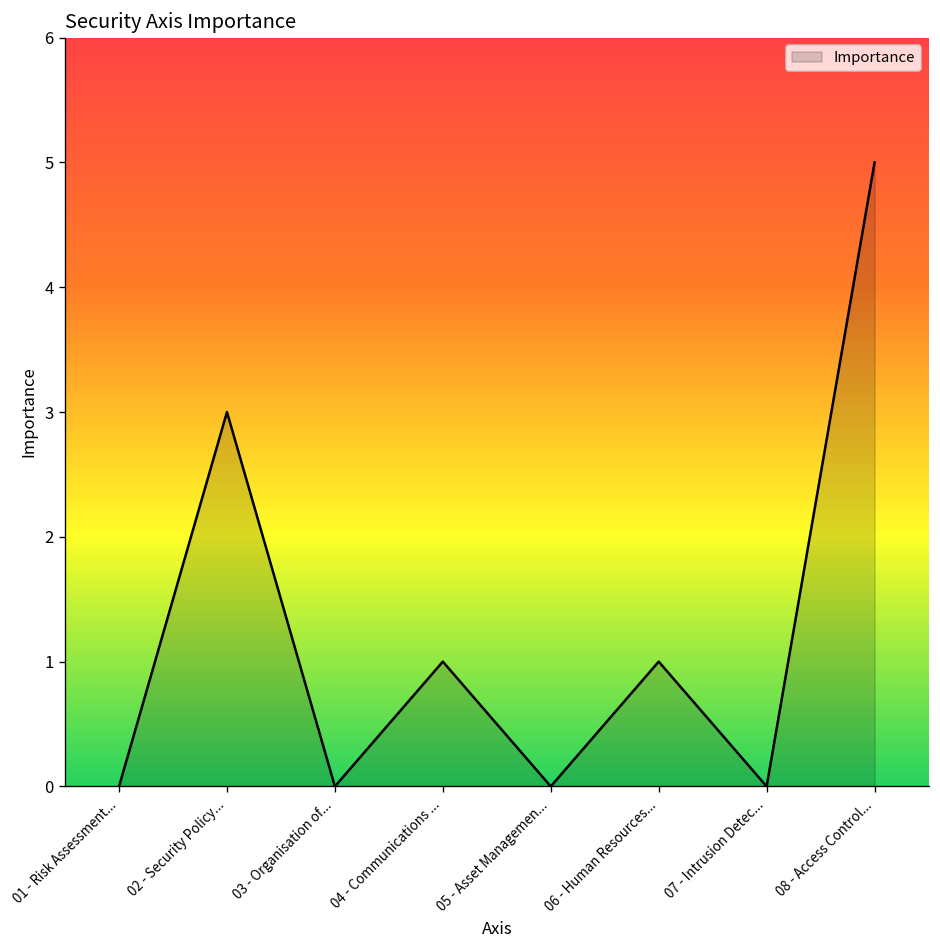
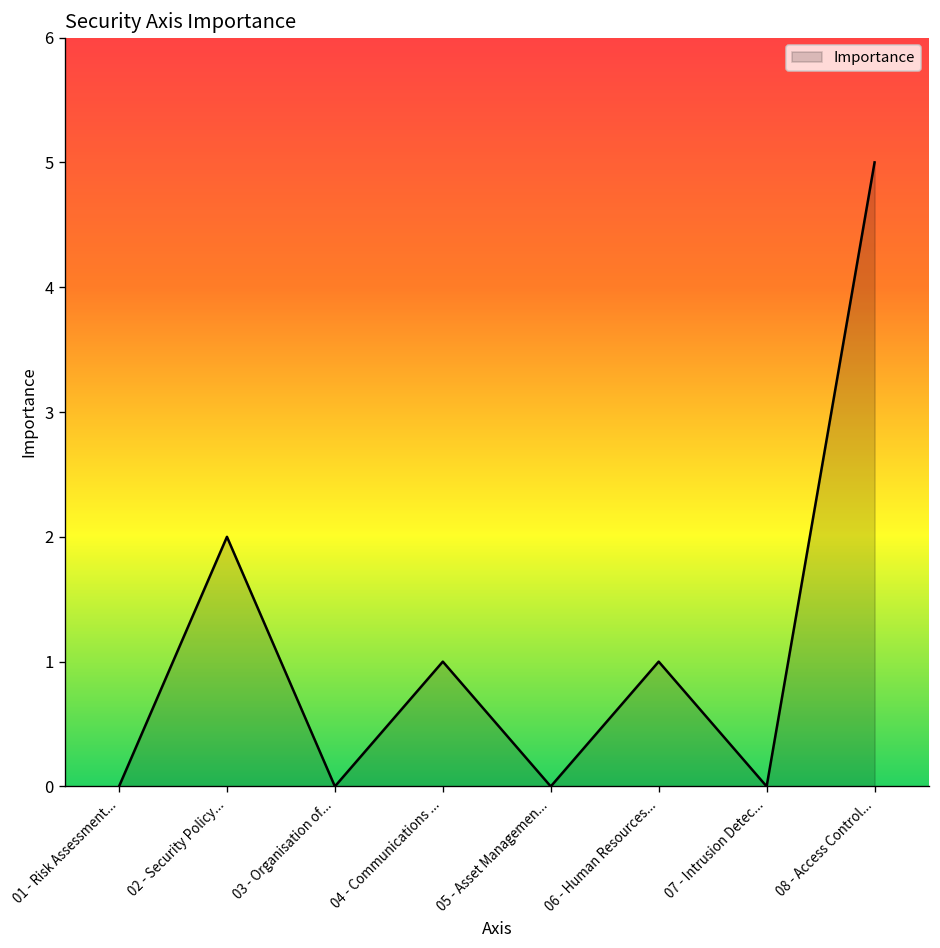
02 - Security Policy...: 3 -> 2
